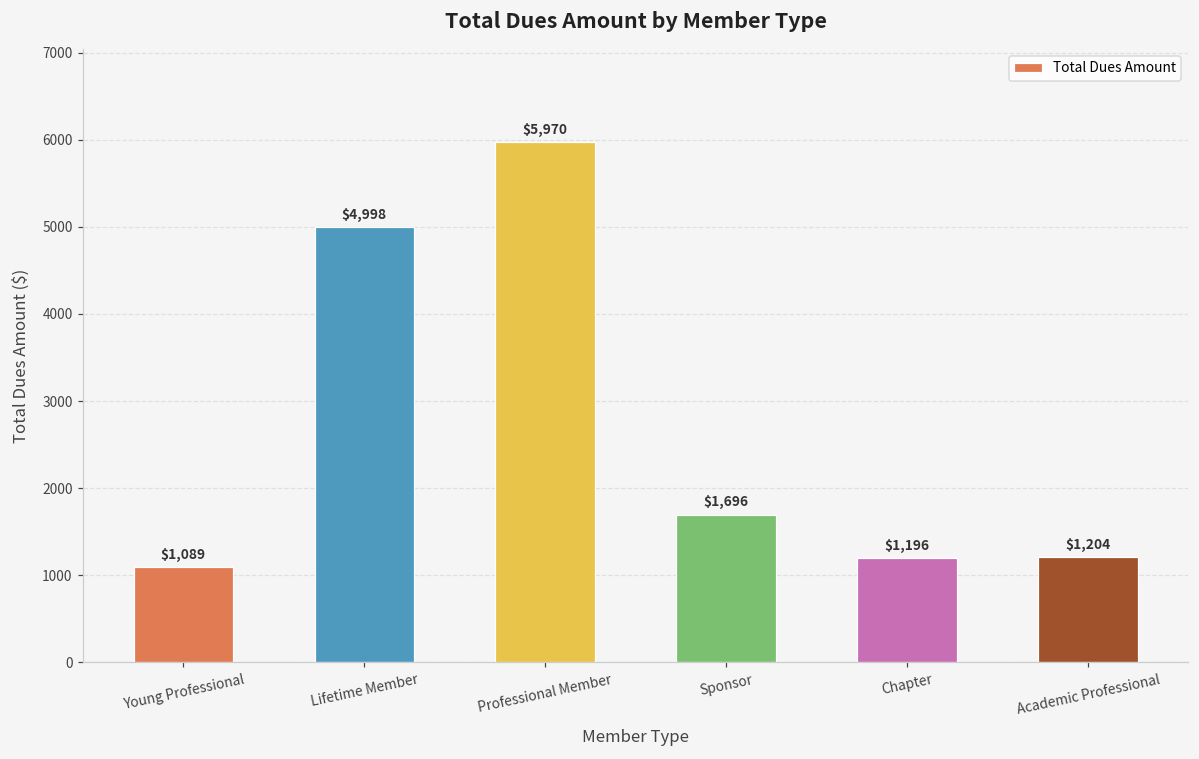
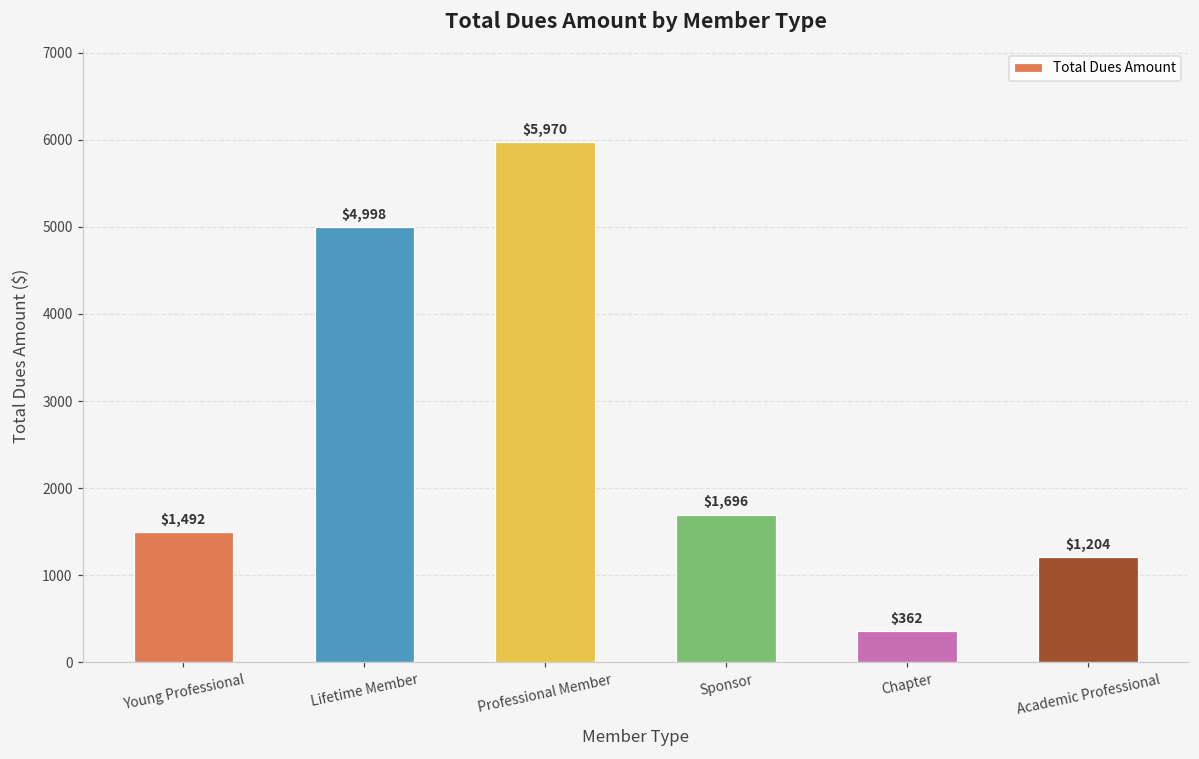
Young Professional: $1,089 -> $1,492
Chapter: $1,196 -> $362
